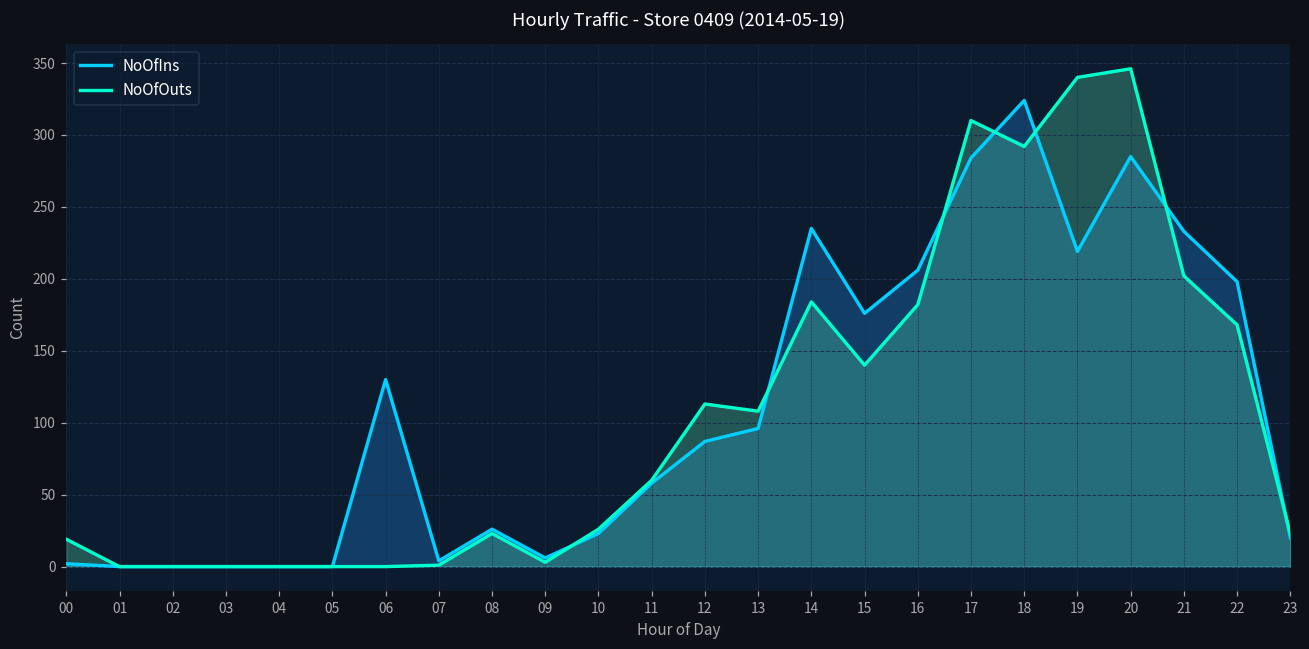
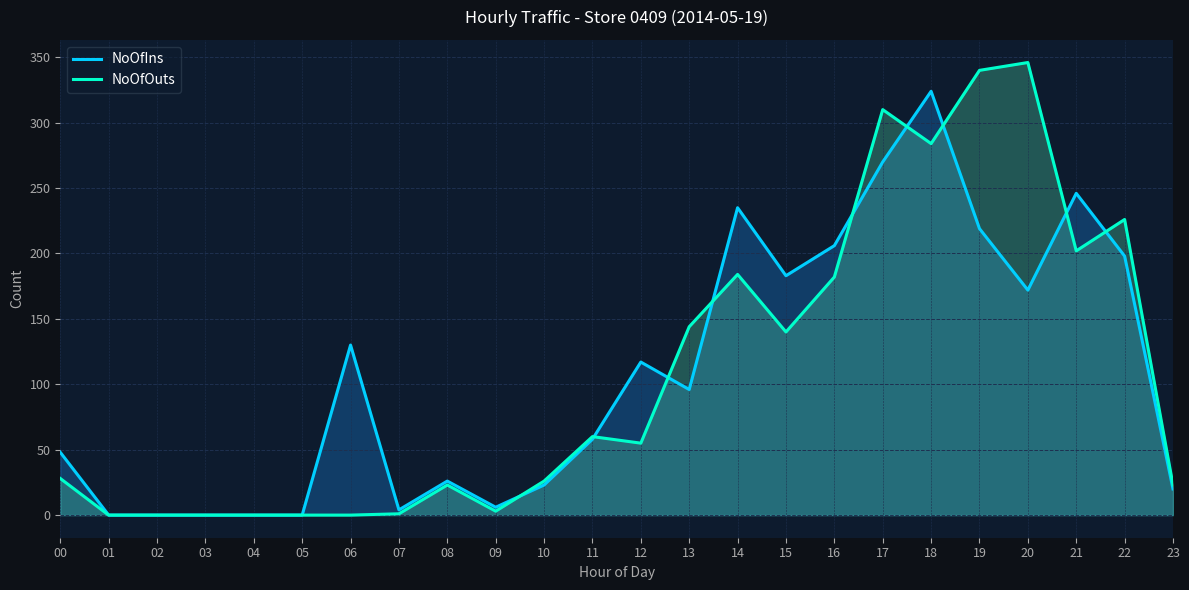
NoOfIns, 00: 2 -> 48
NoOfOuts, 00: 19 -> 28
NoOfIns, 12: 87 -> 117
NoOfOuts, 12: 113 -> 55
NoOfOuts, 13: 108 -> 144
NoOfIns, 15: 176 -> 183
NoOfIns, 17: 284 -> 270
NoOfOuts, 18: 292 -> 284
NoOfIns, 20: 285 -> 172
NoOfIns, 21: 233 -> 246
NoOfOuts, 22: 168 -> 226
